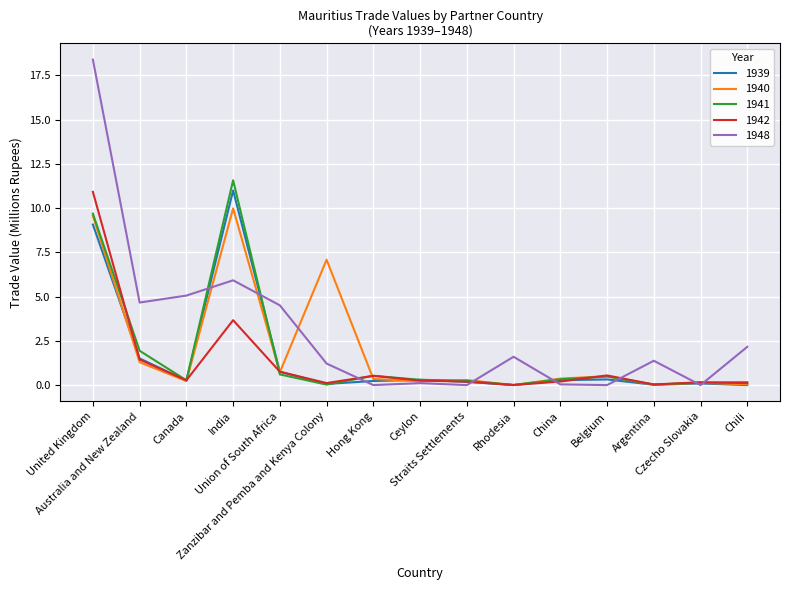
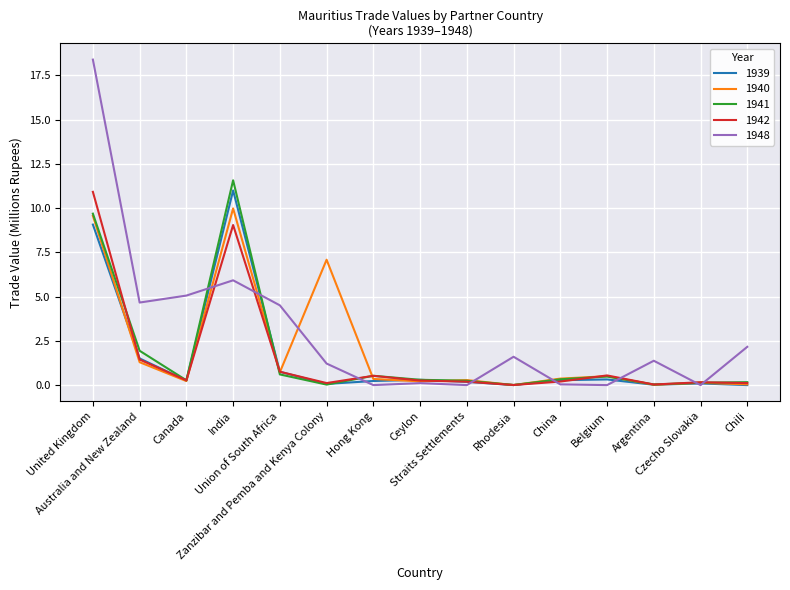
1942, India: 3.7 -> 9.0
